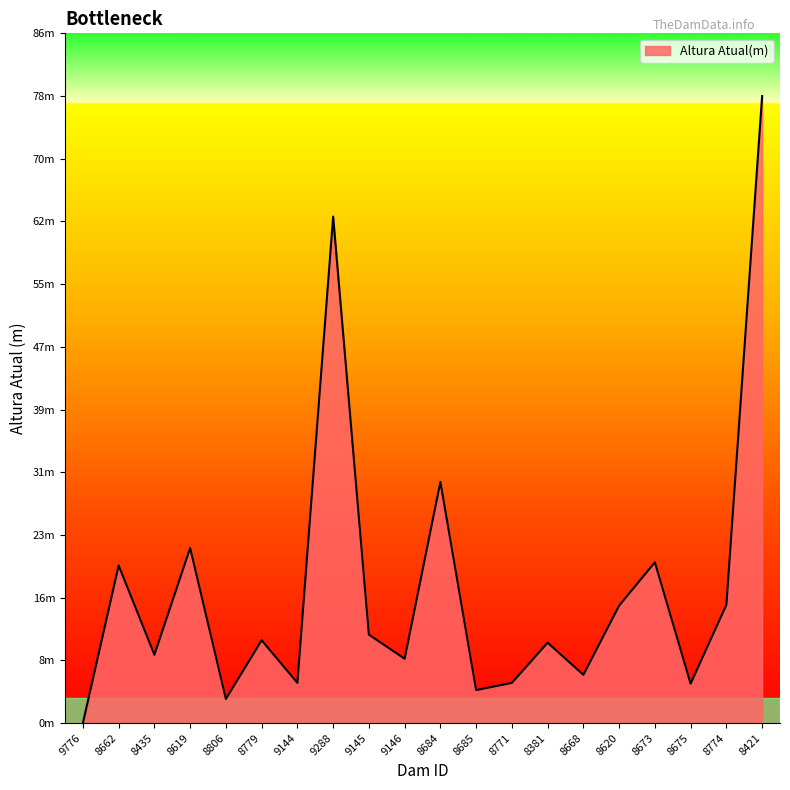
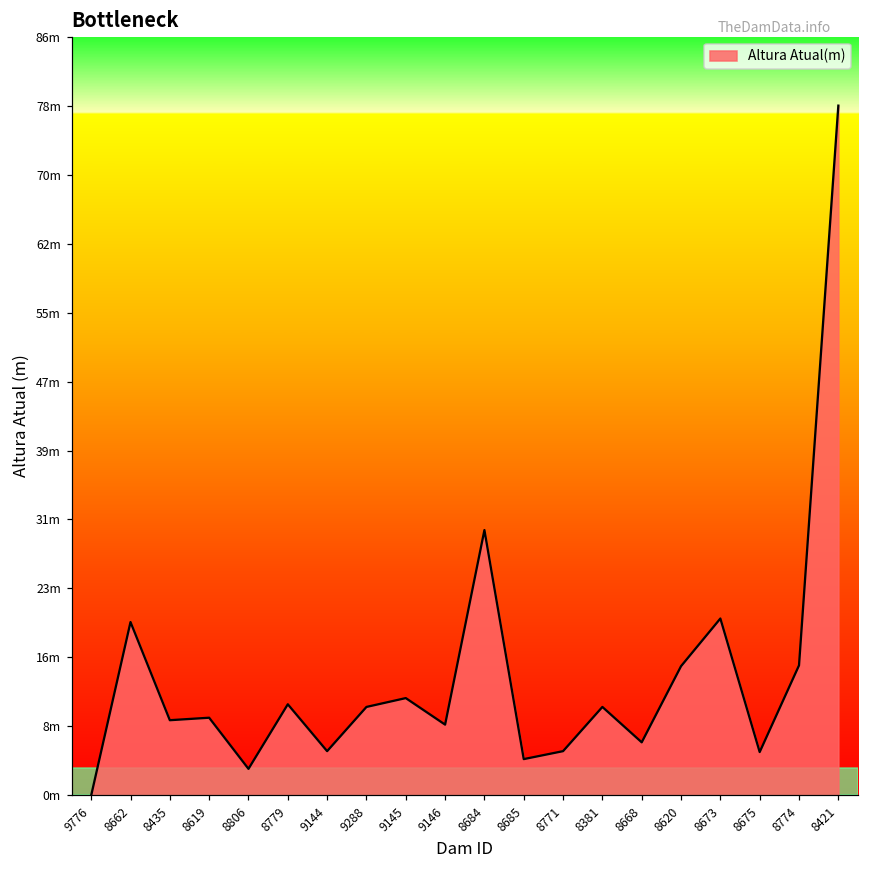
8619: 22m -> 9m
9288: 63m -> 10m
